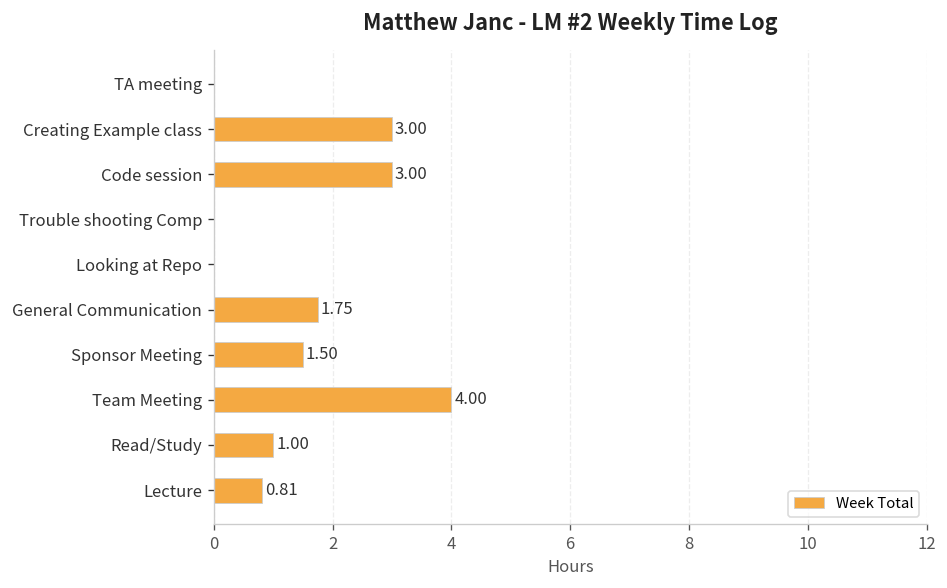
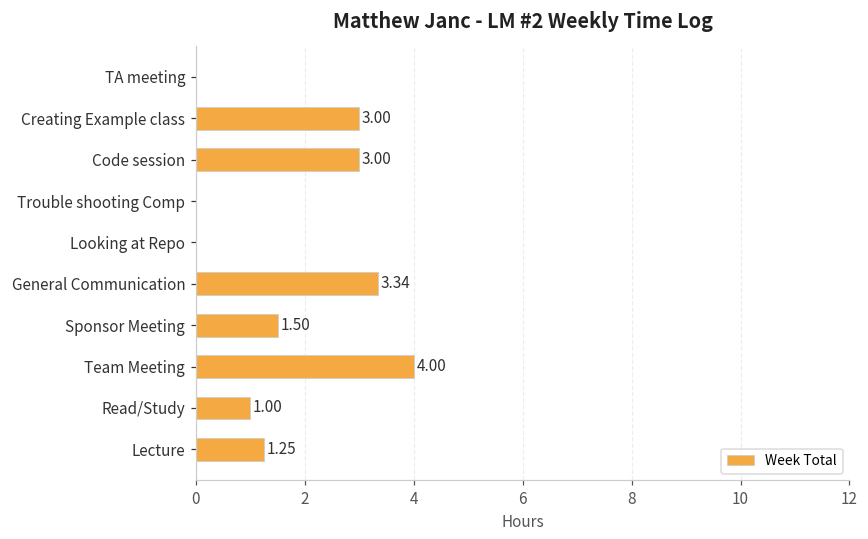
General Communication: 1.75 -> 3.34
Lecture: 0.81 -> 1.25
